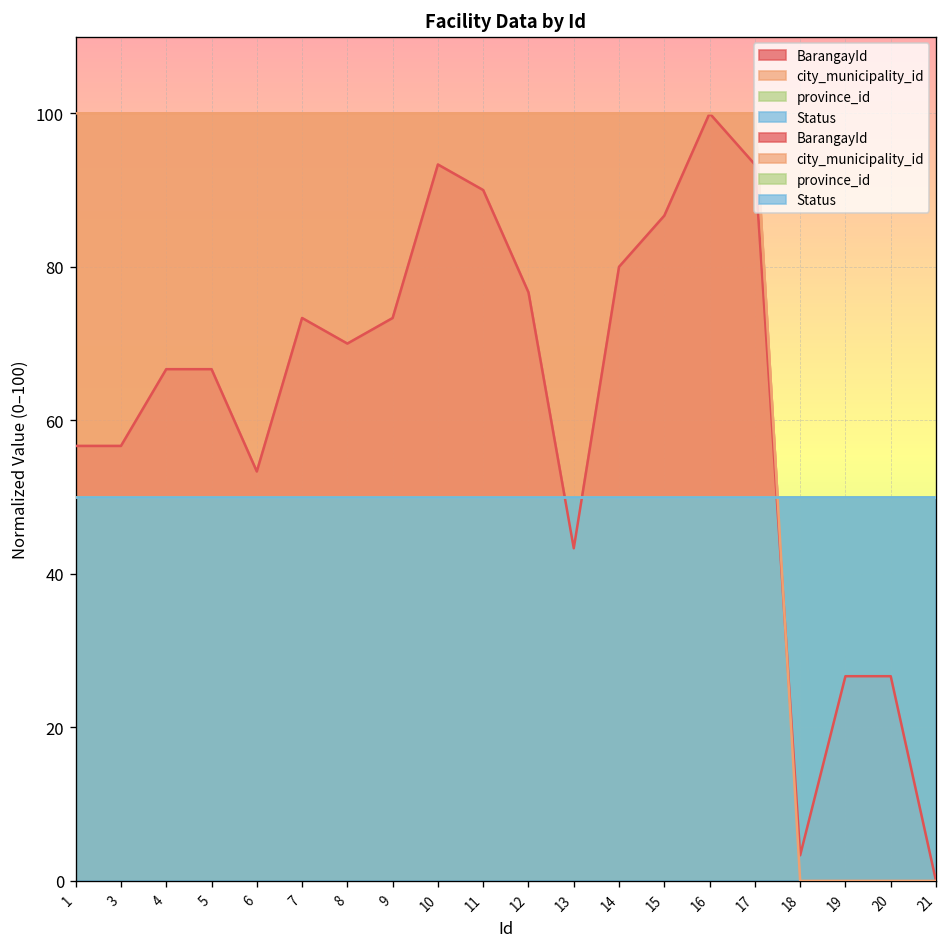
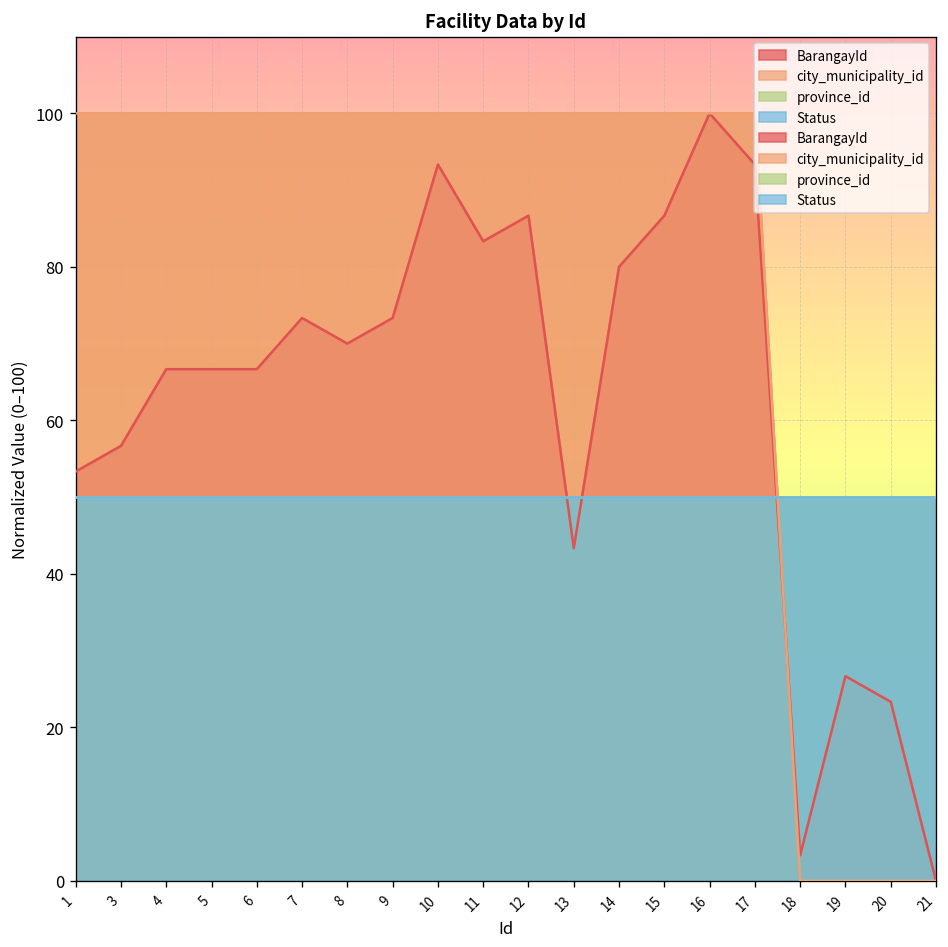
BarangayId, 1: 57 -> 53
BarangayId, 6: 53 -> 67
BarangayId, 11: 90 -> 83
BarangayId, 12: 77 -> 87
BarangayId, 20: 27 -> 23
